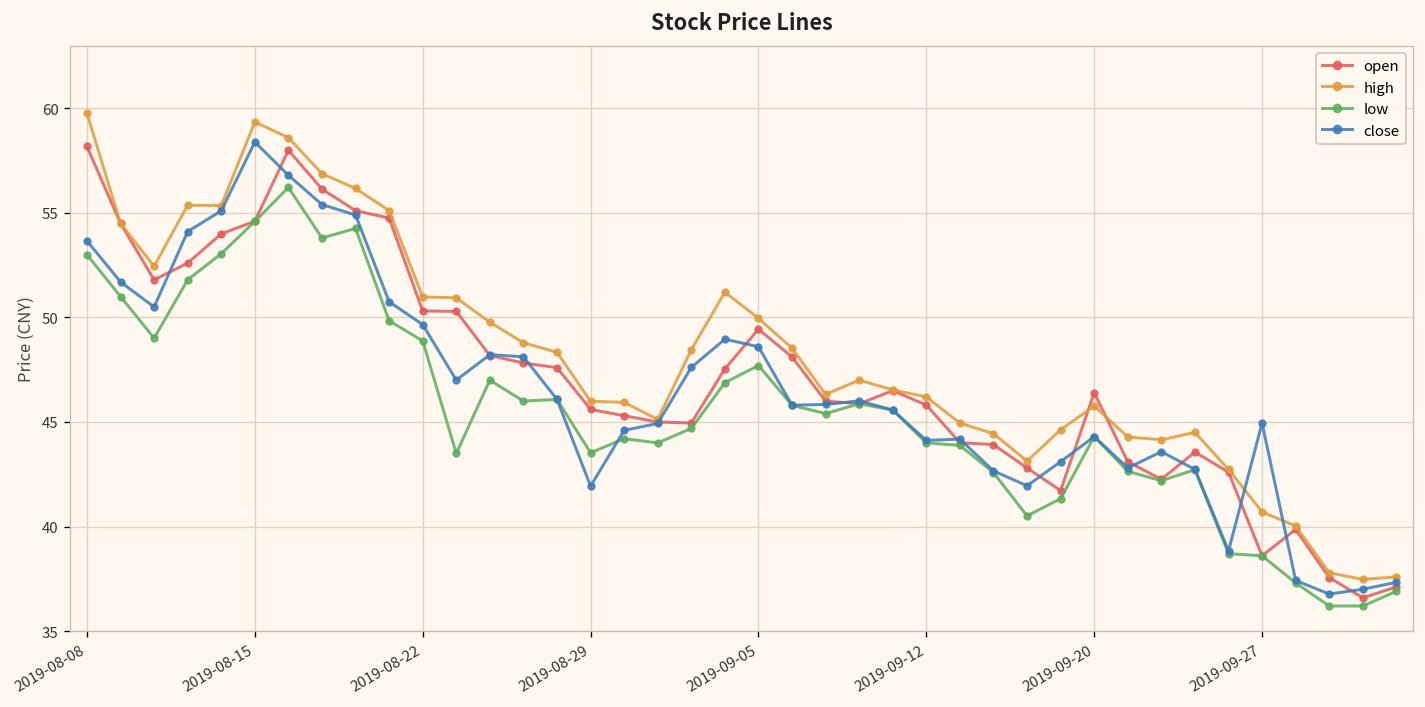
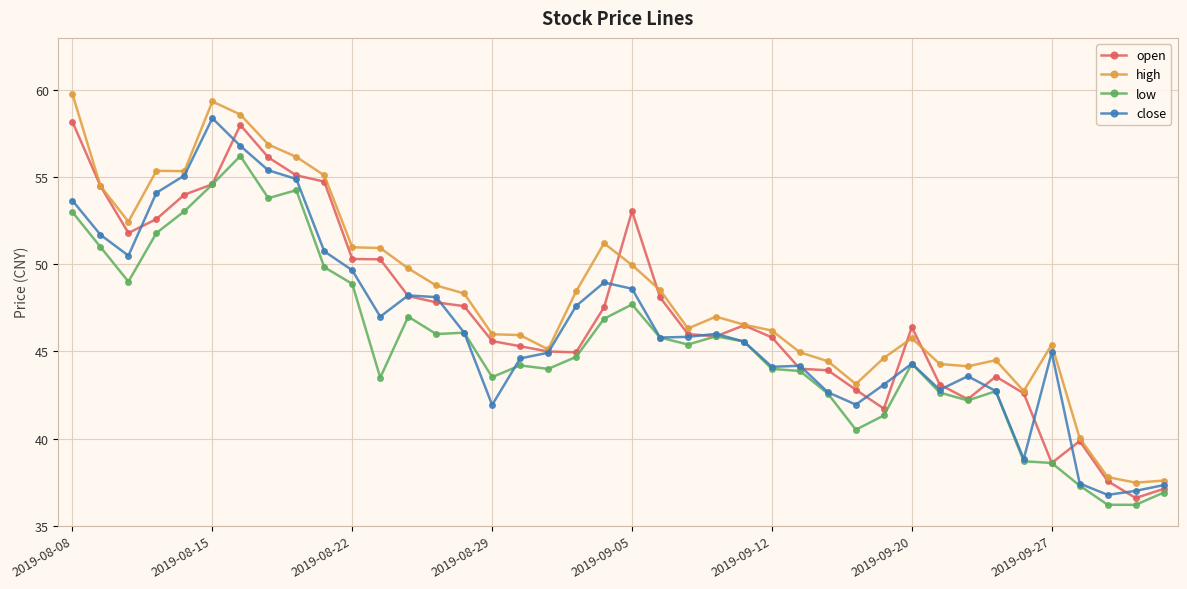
open, 2019-09-05: 49.4 -> 53.1
high, 2019-09-27: 40.7 -> 45.4
